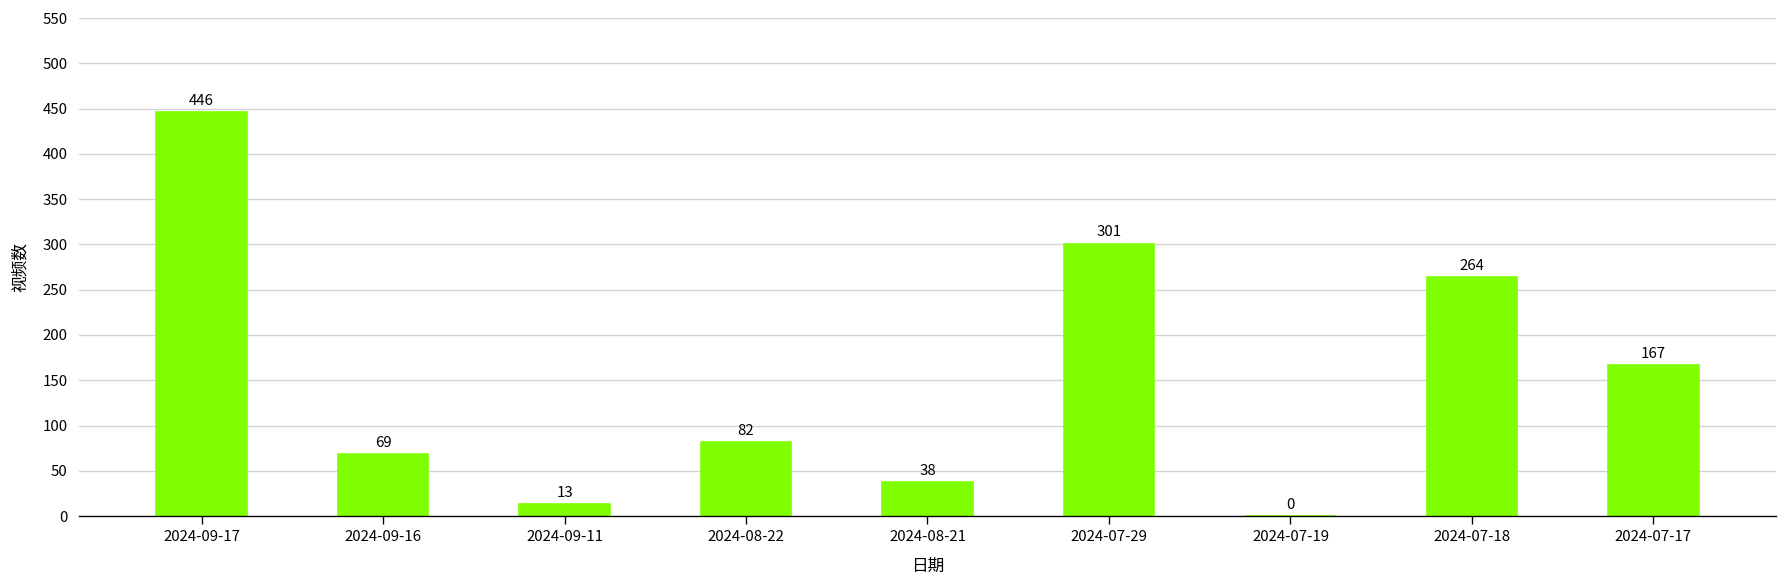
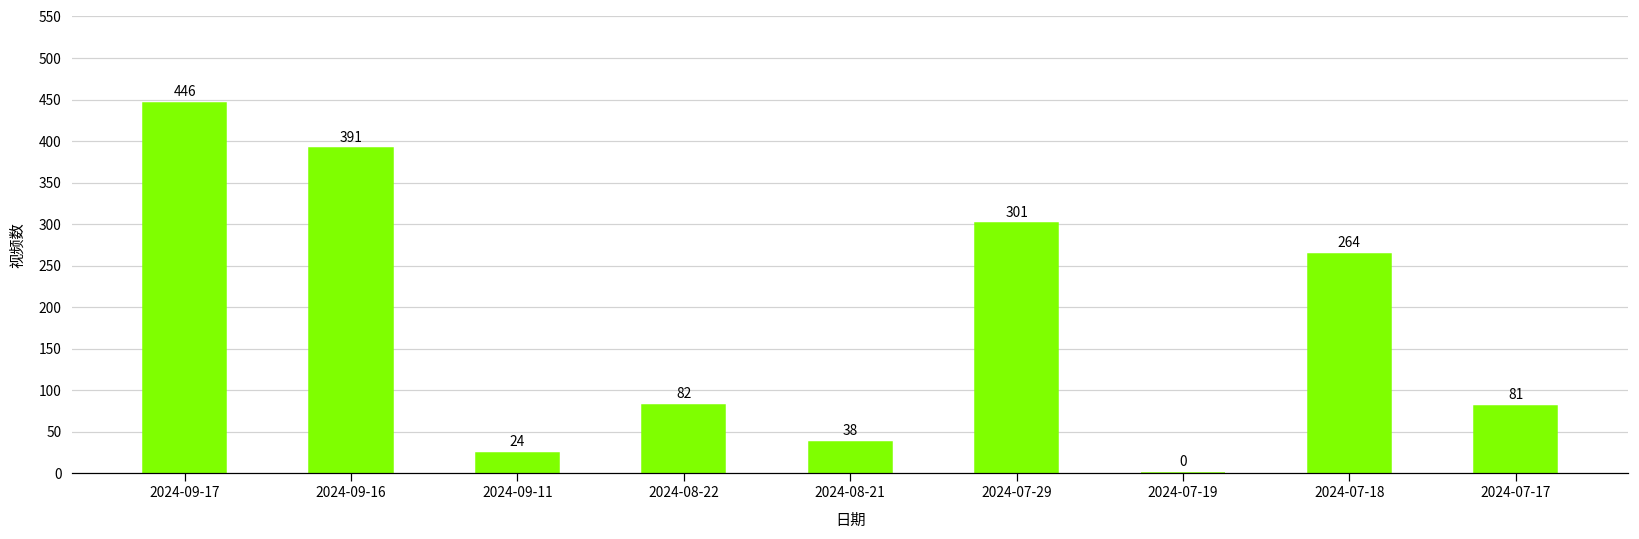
2024-09-16: 69 -> 391
2024-09-11: 13 -> 24
2024-07-17: 167 -> 81
